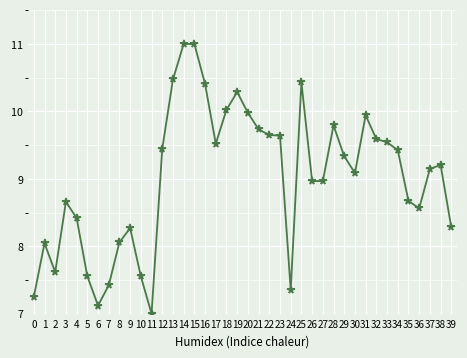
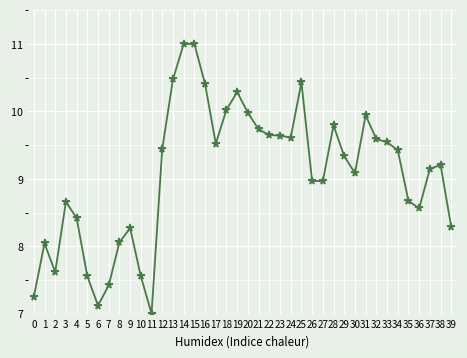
24: 7.4 -> 9.6
